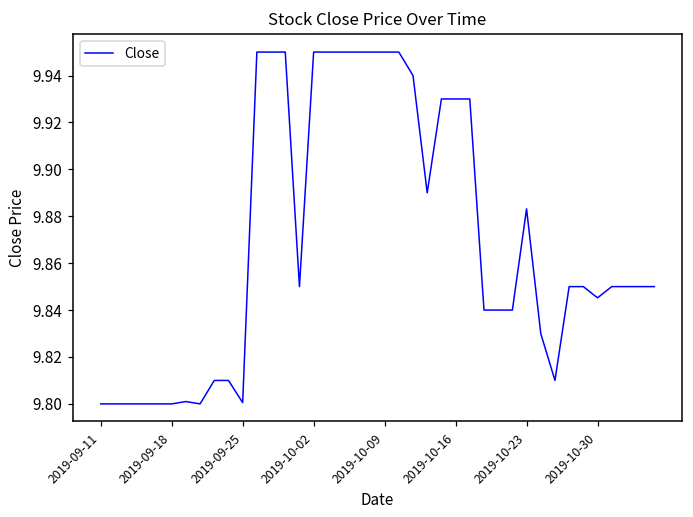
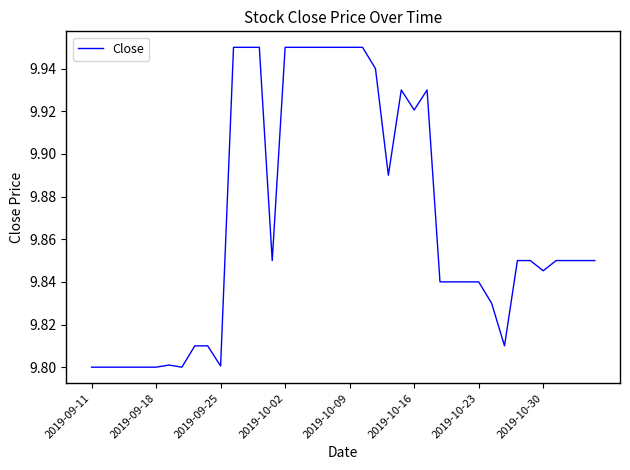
2019-10-16: 9.930 -> 9.921
2019-10-23: 9.883 -> 9.840
